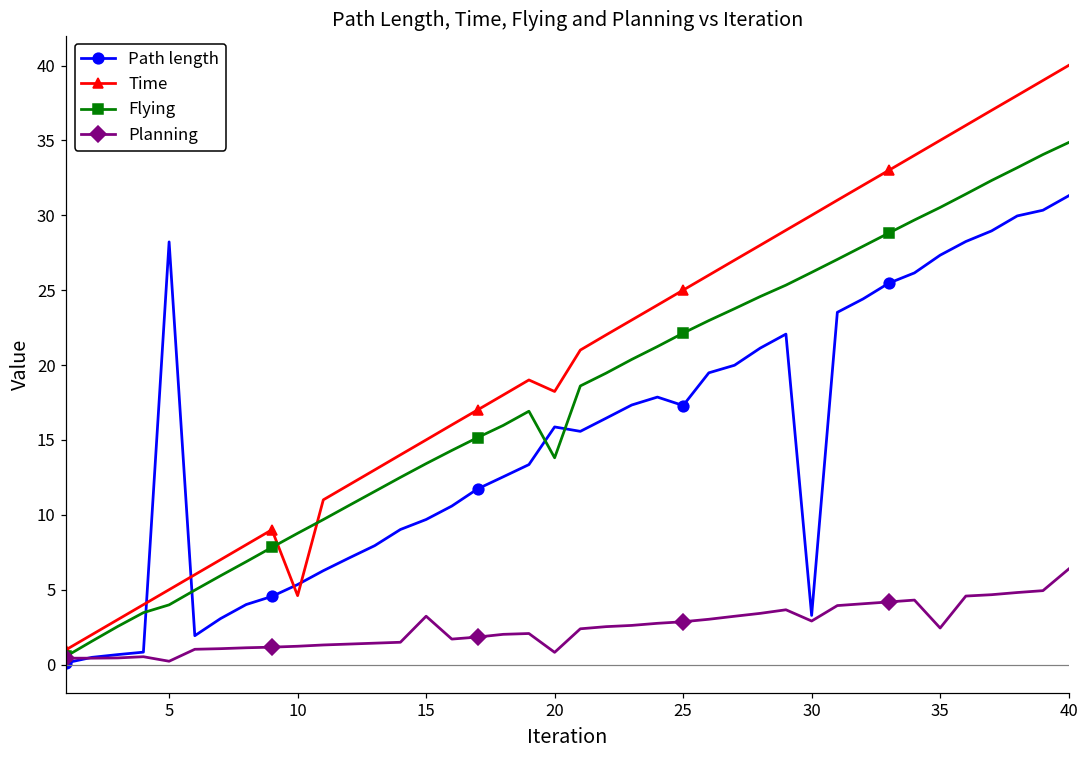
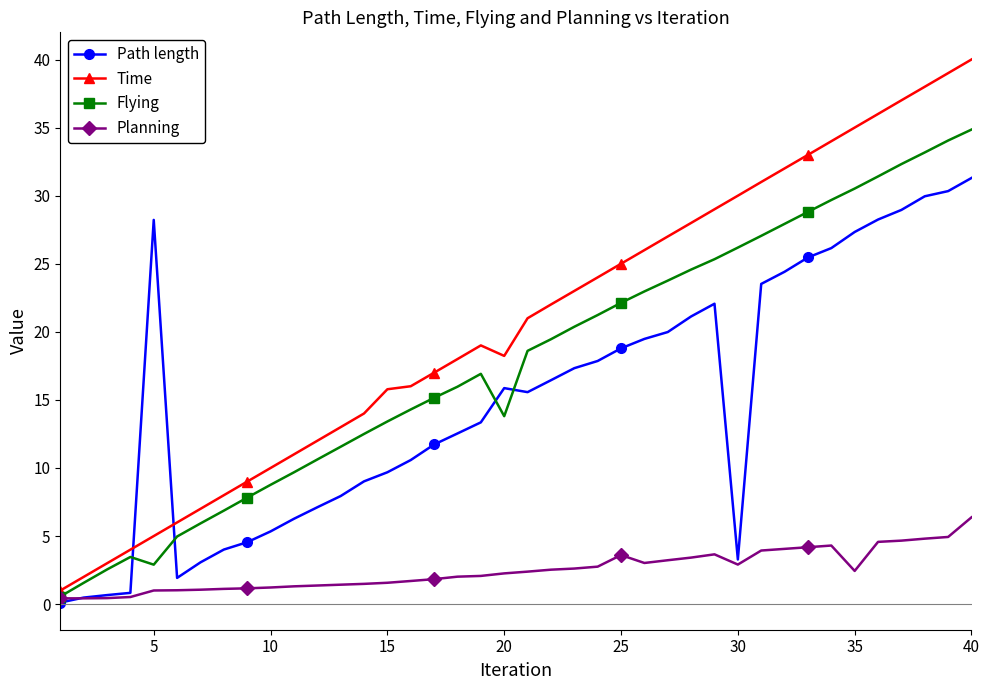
Flying, 5: 4.0 -> 2.9
Planning, 5: 0.2 -> 1.0
Time, 10: 4.6 -> 10.0
Time, 15: 15.0 -> 15.8
Planning, 15: 3.2 -> 1.6
Planning, 20: 0.8 -> 2.3
Path length, 25: 17.3 -> 18.8
Planning, 25: 2.9 -> 3.6
